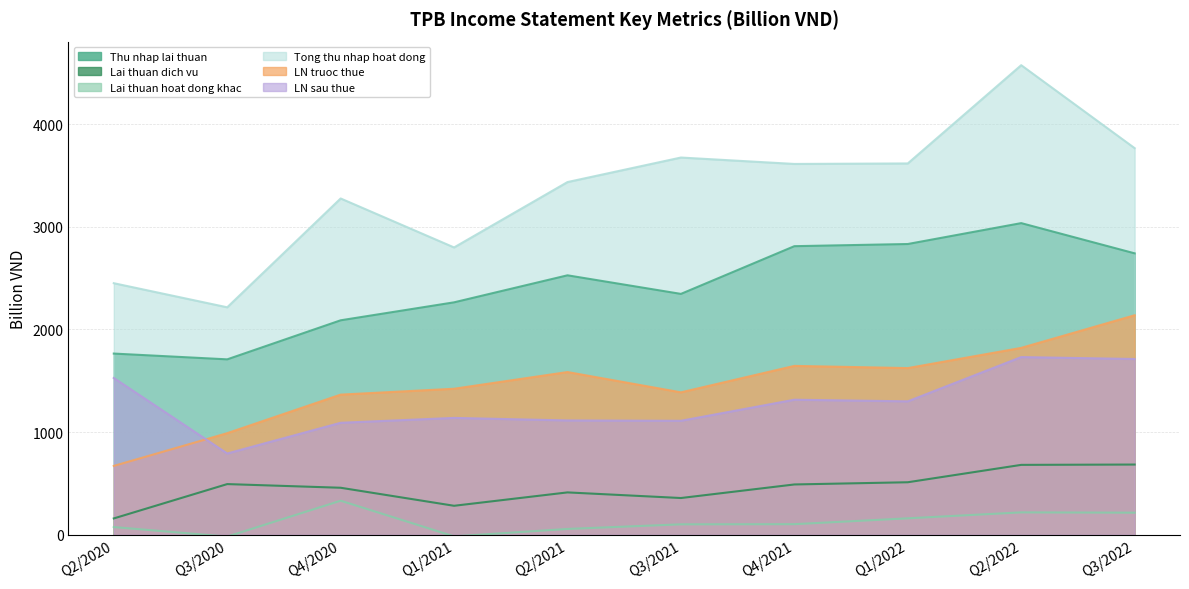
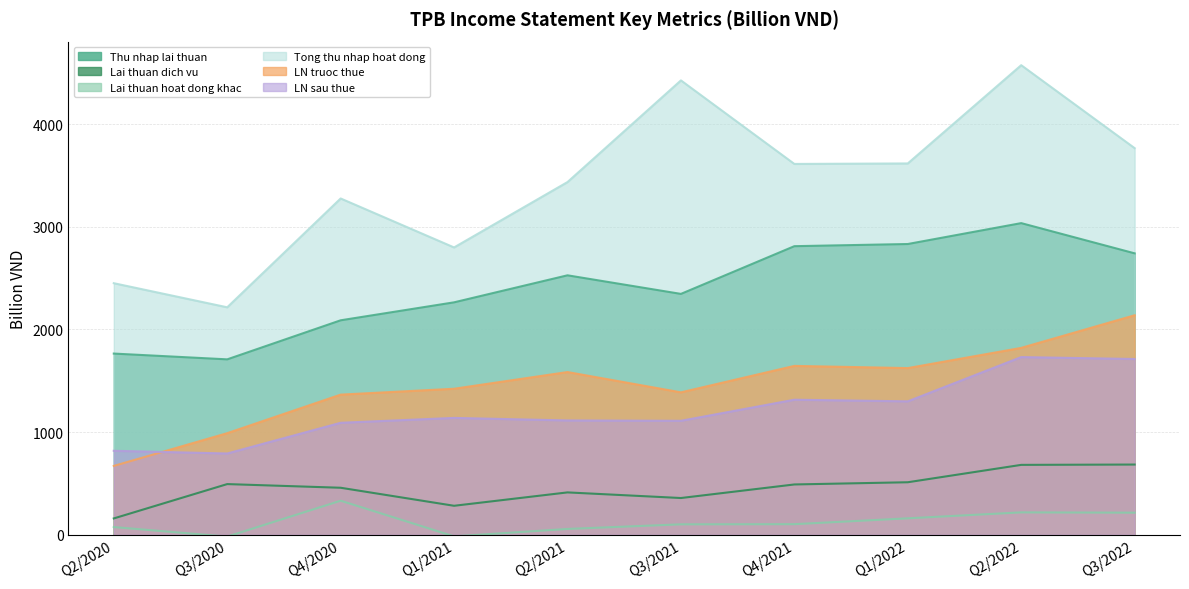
LN sau thue, Q2/2020: 1530 -> 820
Tong thu nhap hoat dong, Q3/2021: 3670 -> 4420
